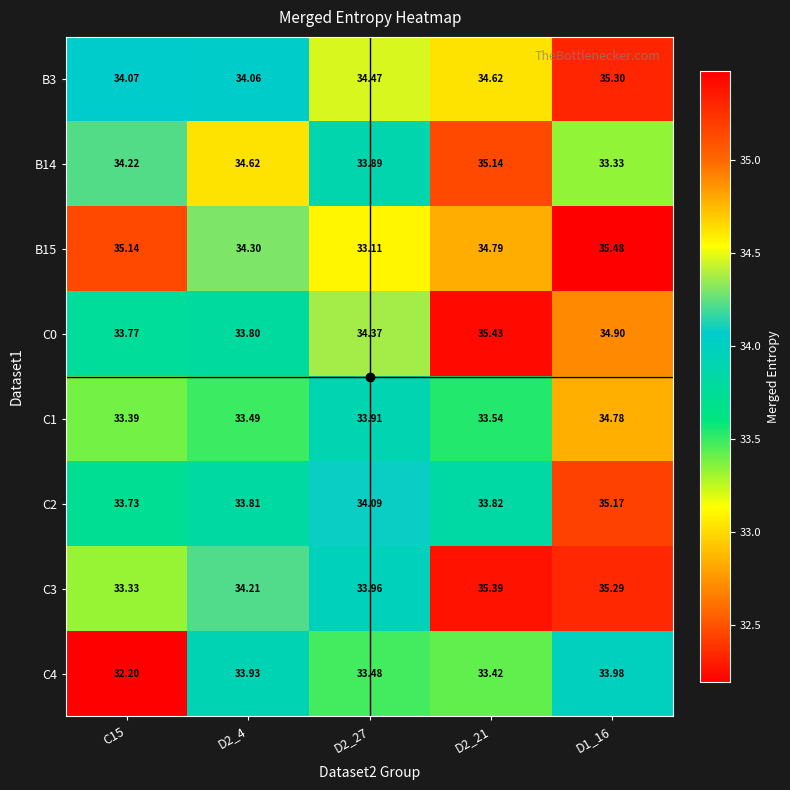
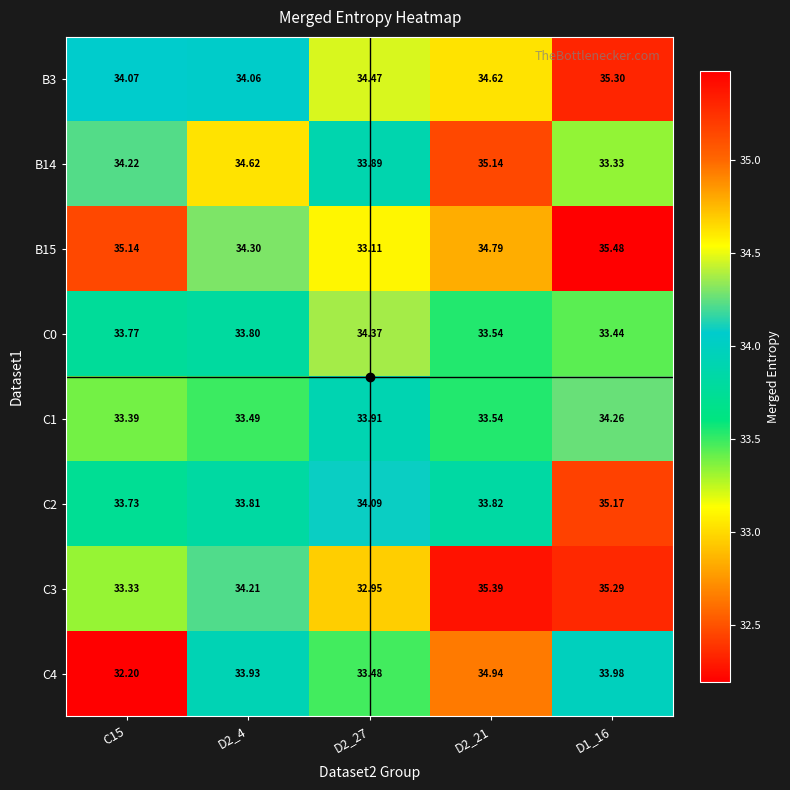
C0, D2_21: 35.43 -> 33.54
C0, D1_16: 34.90 -> 33.44
C1, D1_16: 34.78 -> 34.26
C3, D2_27: 33.96 -> 32.95
C4, D2_21: 33.42 -> 34.94
